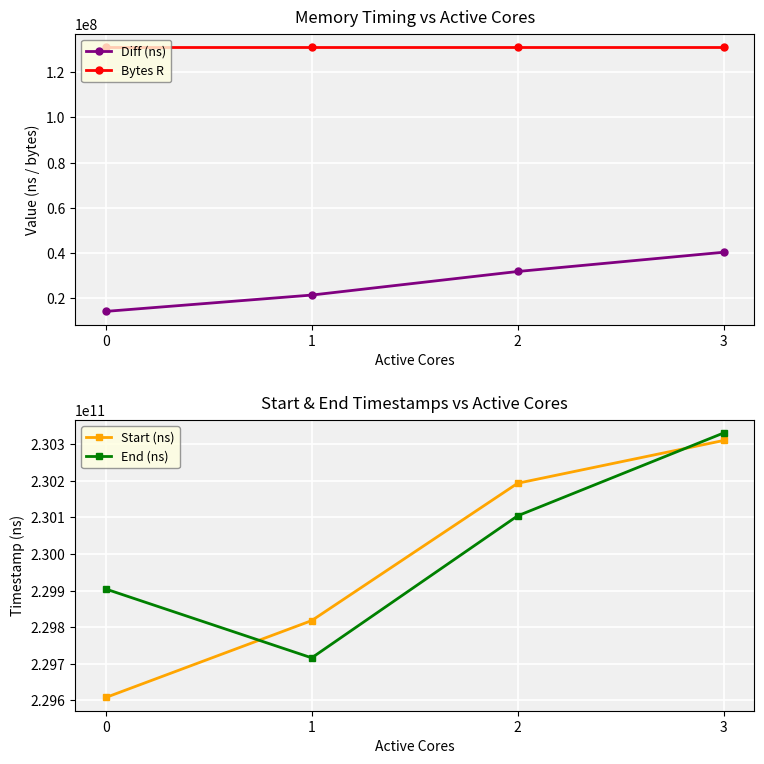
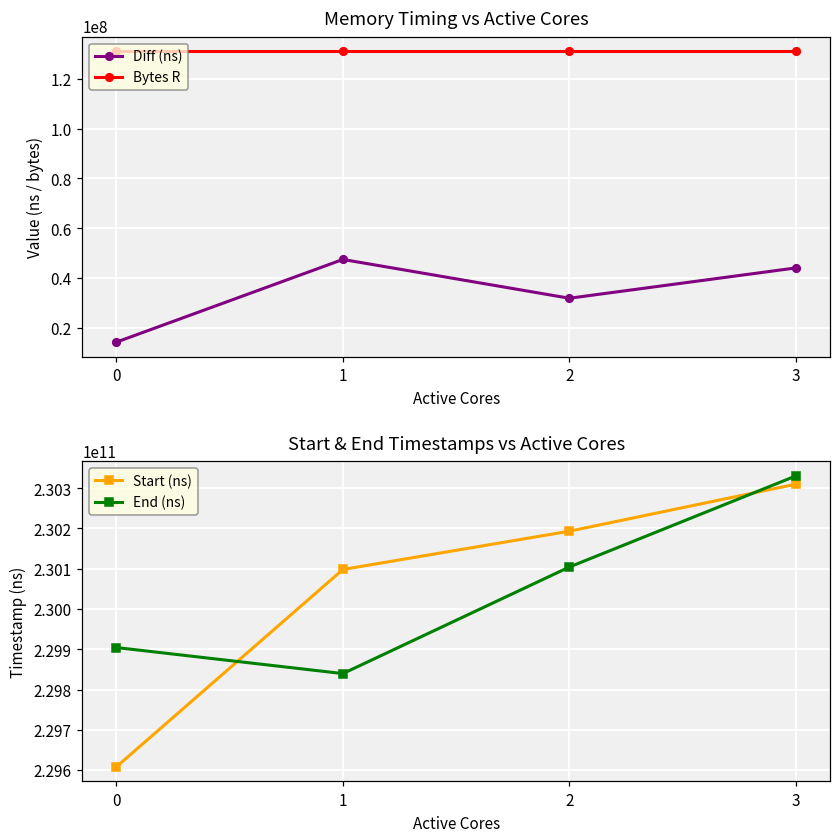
Memory Timing vs Active Cores, Diff (ns), 1: 21000000 -> 47000000
Memory Timing vs Active Cores, Diff (ns), 3: 40000000 -> 44000000
Start & End Timestamps vs Active Cores, Start (ns), 1: 229820000000 -> 230100000000
Start & End Timestamps vs Active Cores, End (ns), 1: 229720000000 -> 229840000000
